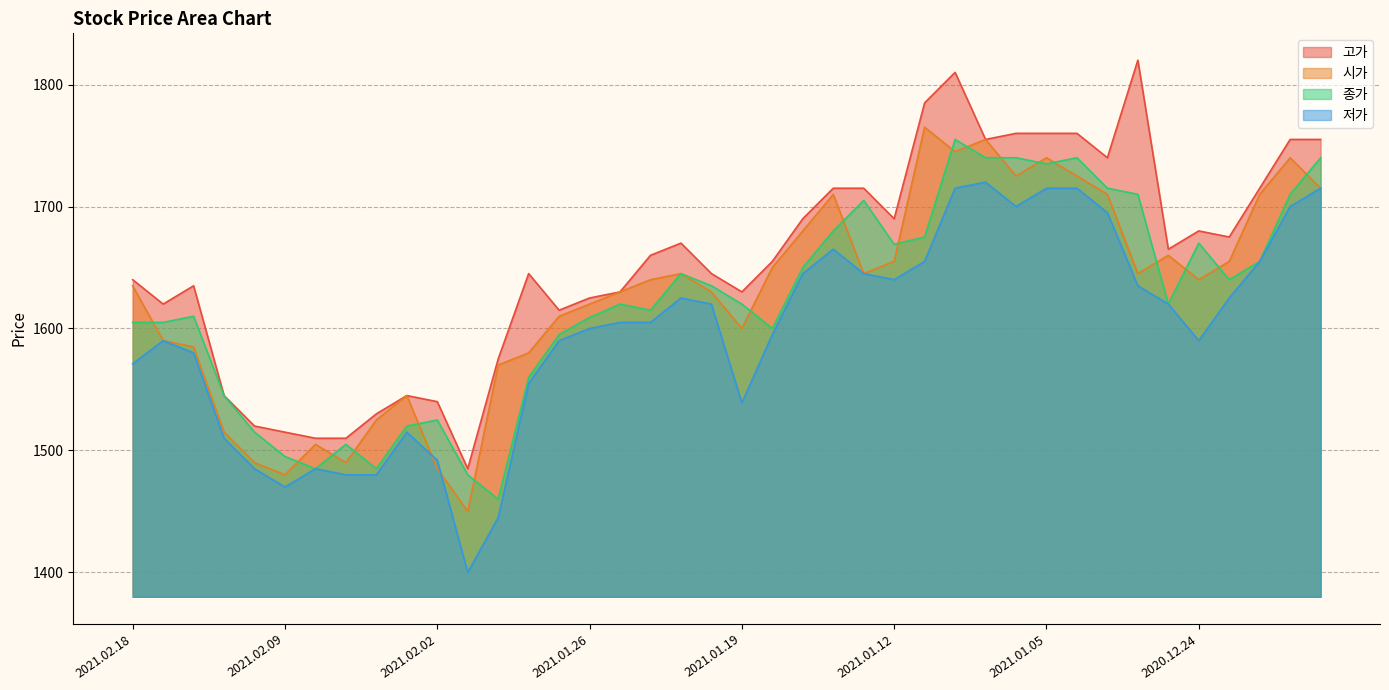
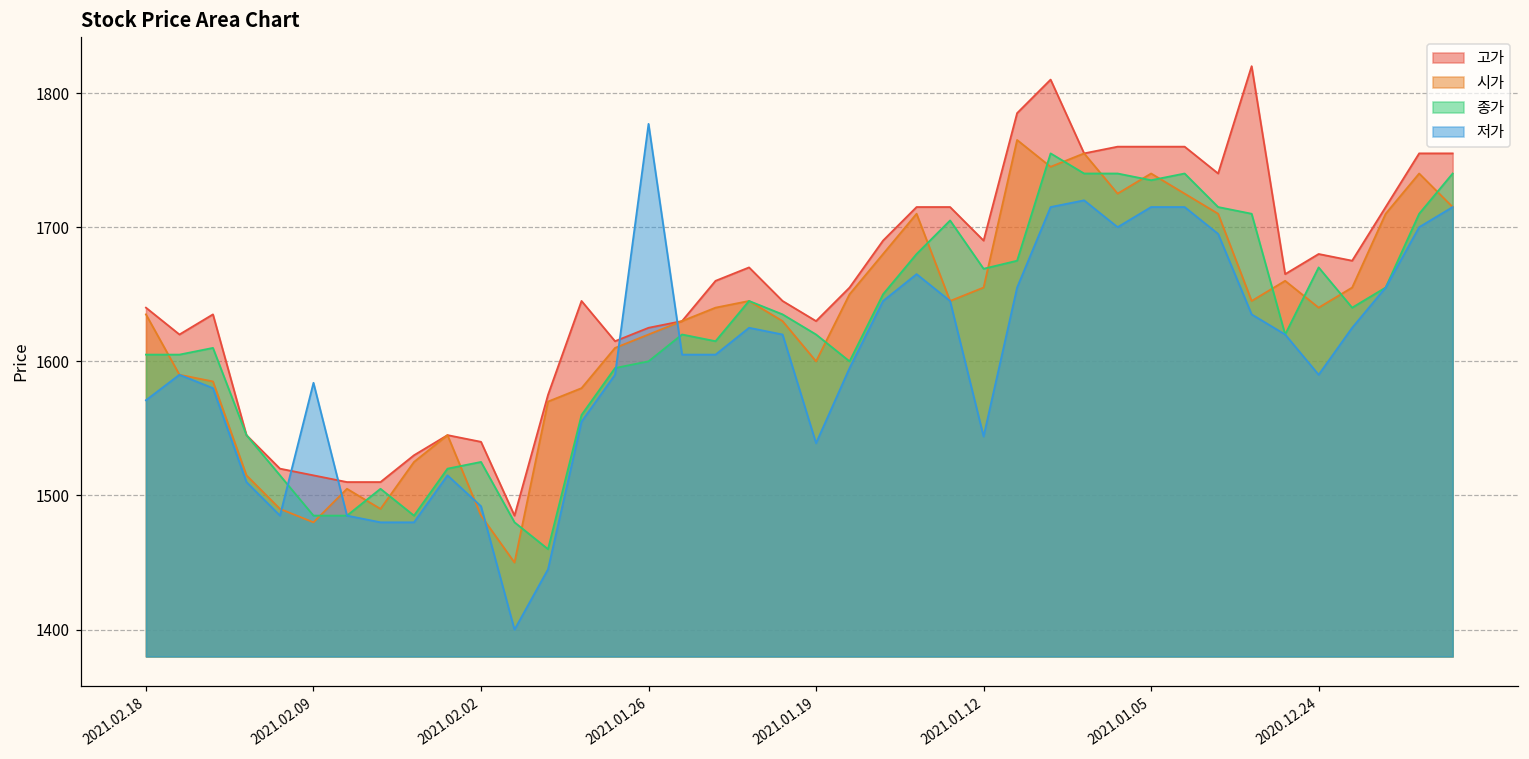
종가, 2021.02.09: 1495 -> 1485
저가, 2021.02.09: 1470 -> 1584
종가, 2021.01.26: 1609 -> 1600
저가, 2021.01.26: 1600 -> 1777
저가, 2021.01.12: 1640 -> 1544
